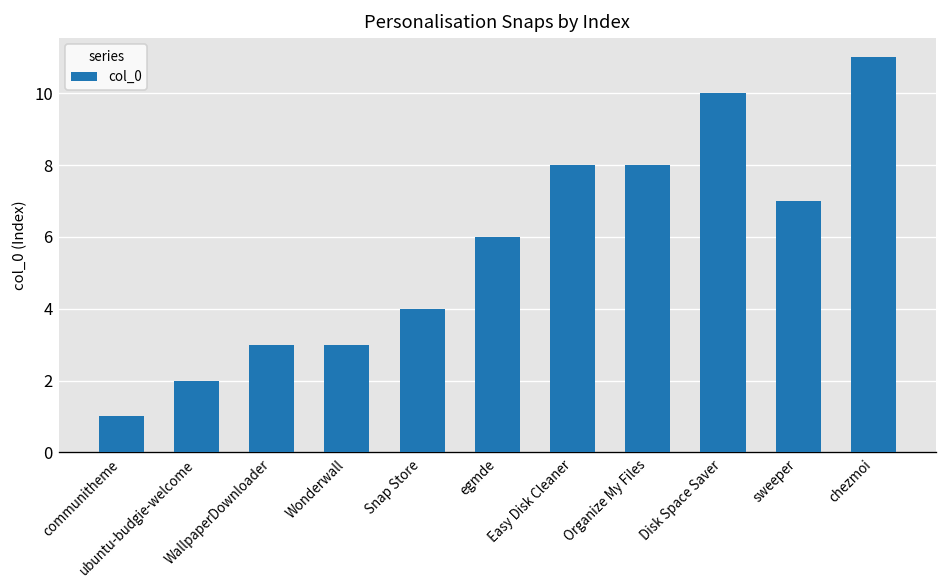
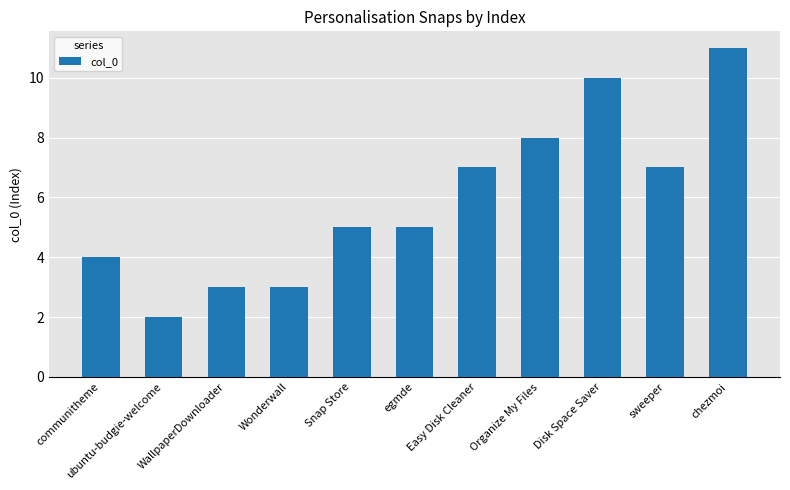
communitheme: 1 -> 4
Snap Store: 4 -> 5
egmde: 6 -> 5
Easy Disk Cleaner: 8 -> 7
